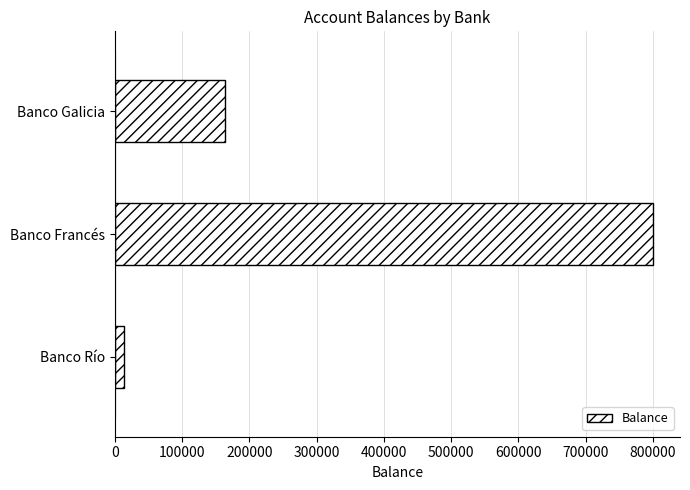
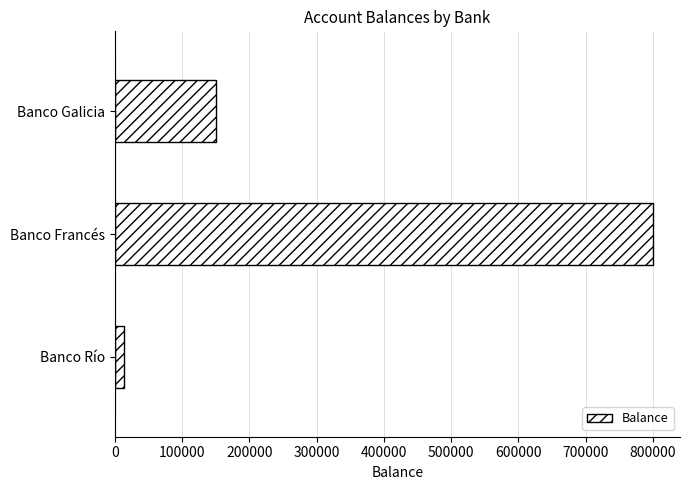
Banco Galicia: 160000 -> 150000
